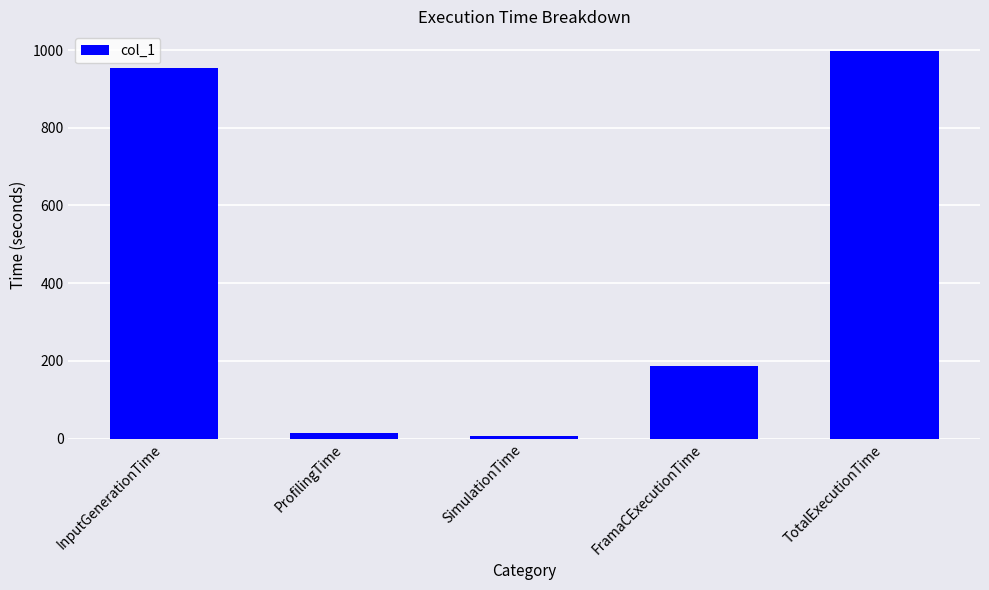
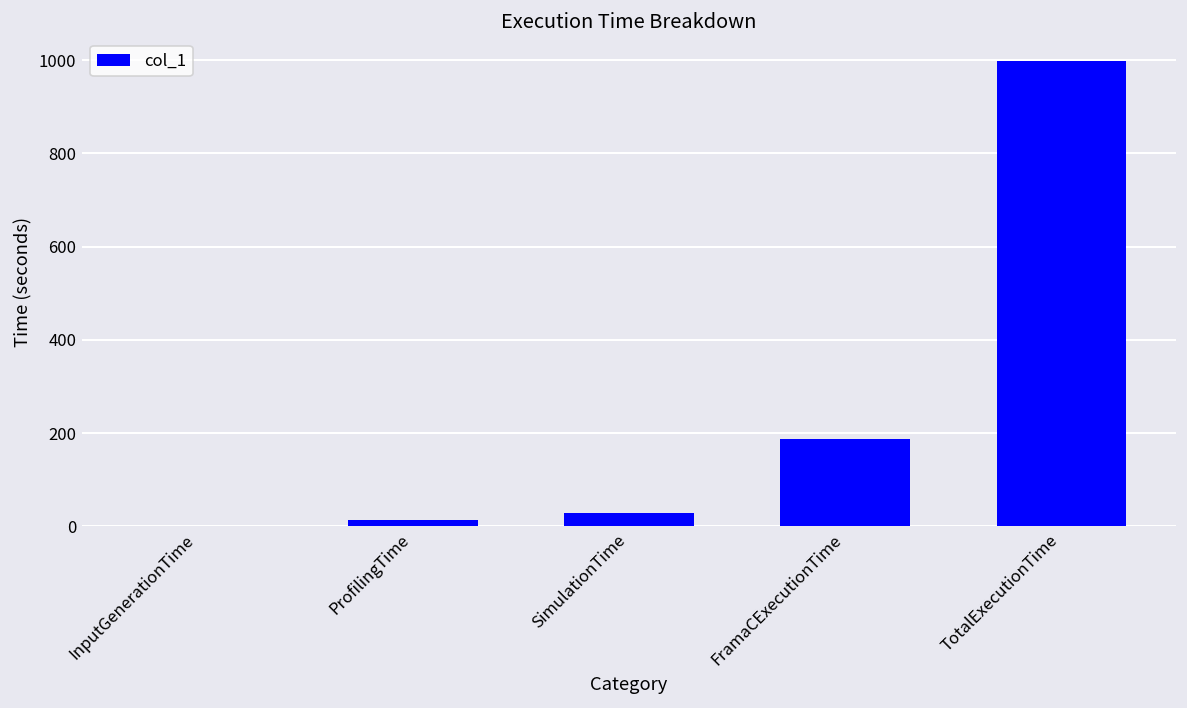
InputGenerationTime: 950 -> 0
SimulationTime: 10 -> 30
